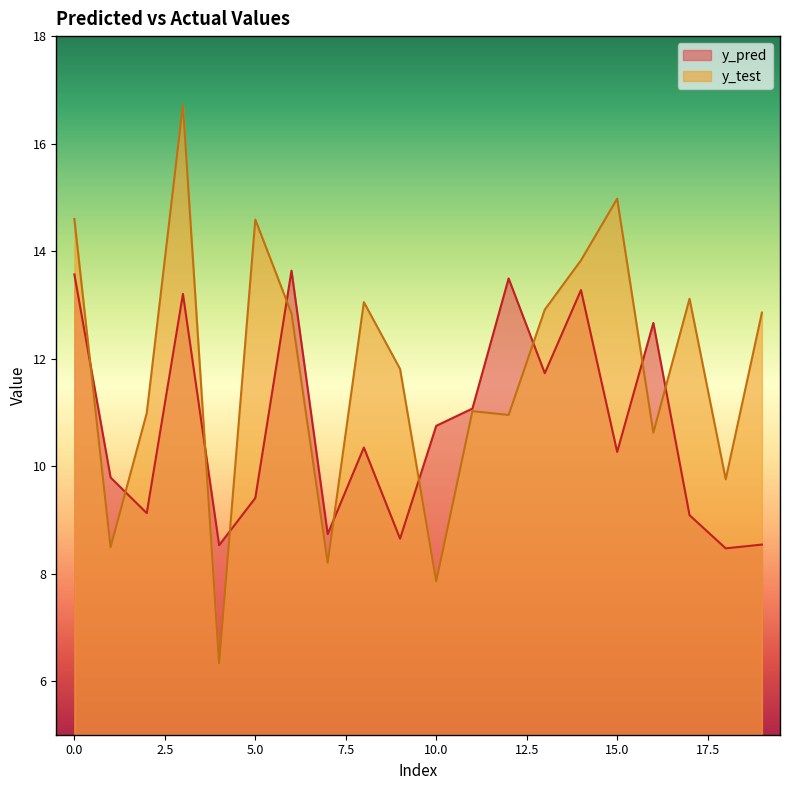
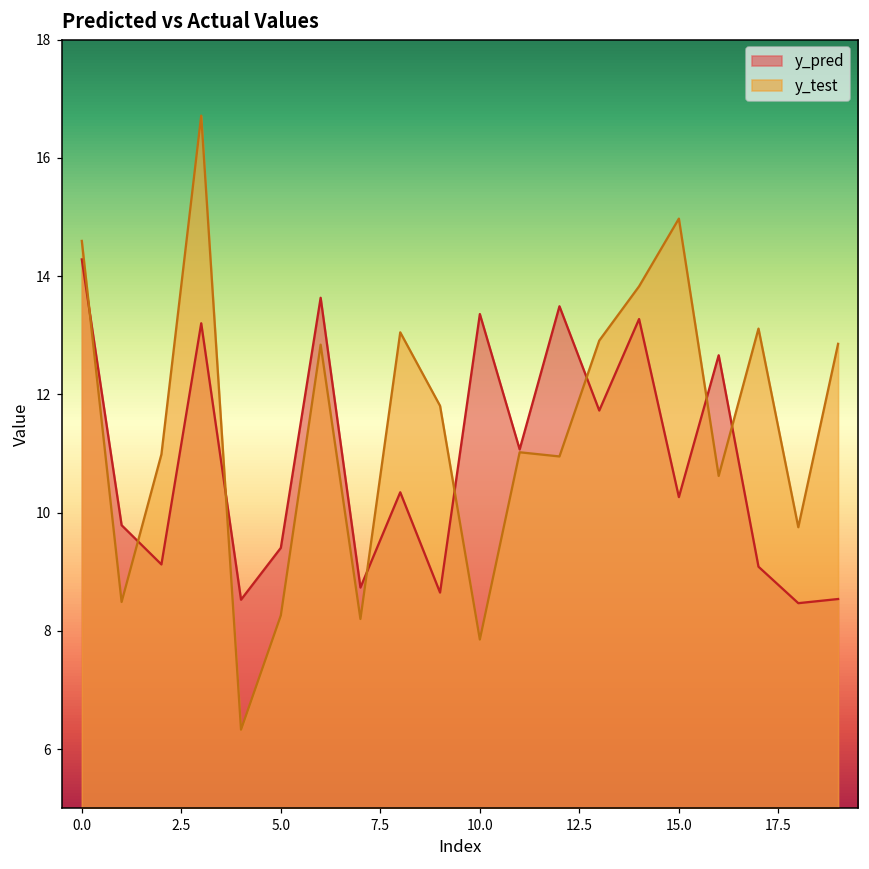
y_pred, 0.0: 13.6 -> 14.3
y_test, 5.0: 14.6 -> 8.3
y_pred, 10.0: 10.7 -> 13.4
